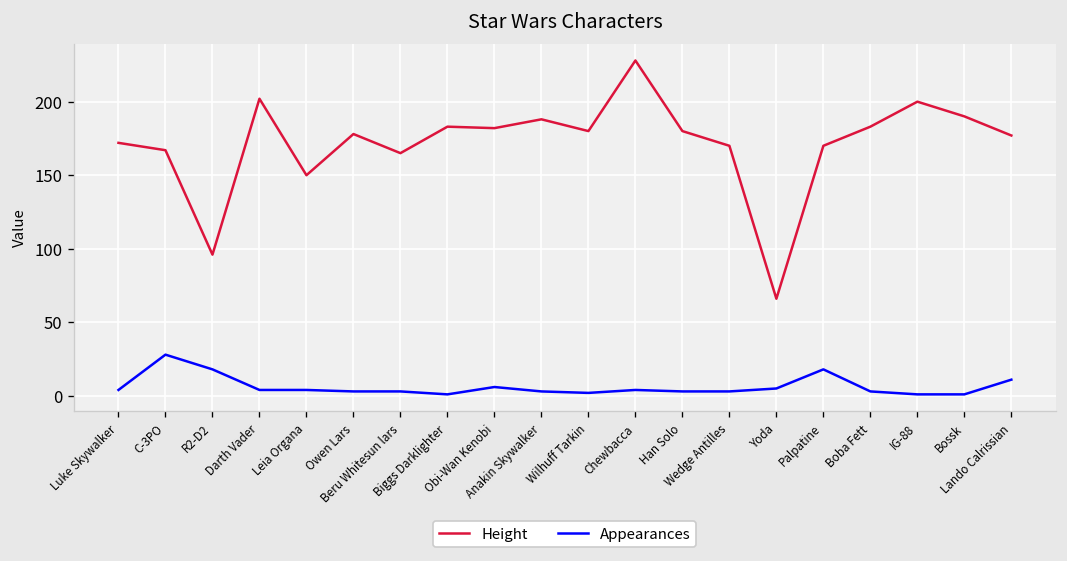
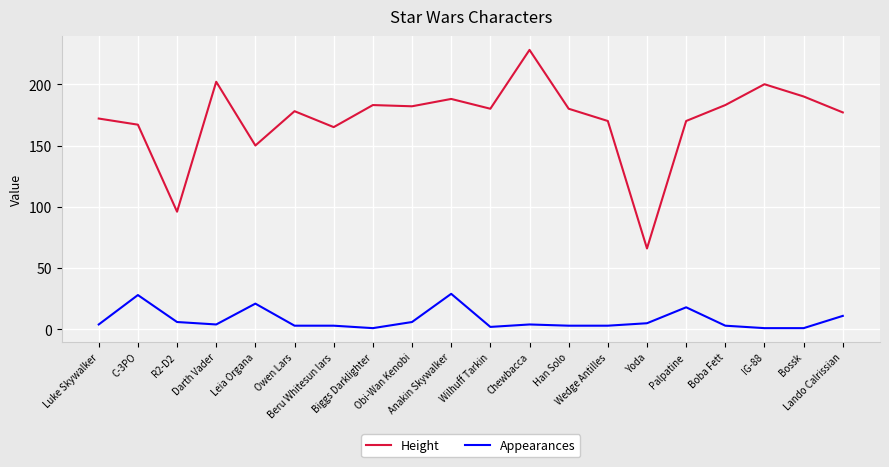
Appearances, R2-D2: 18 -> 6
Appearances, Leia Organa: 4 -> 21
Appearances, Anakin Skywalker: 3 -> 29
